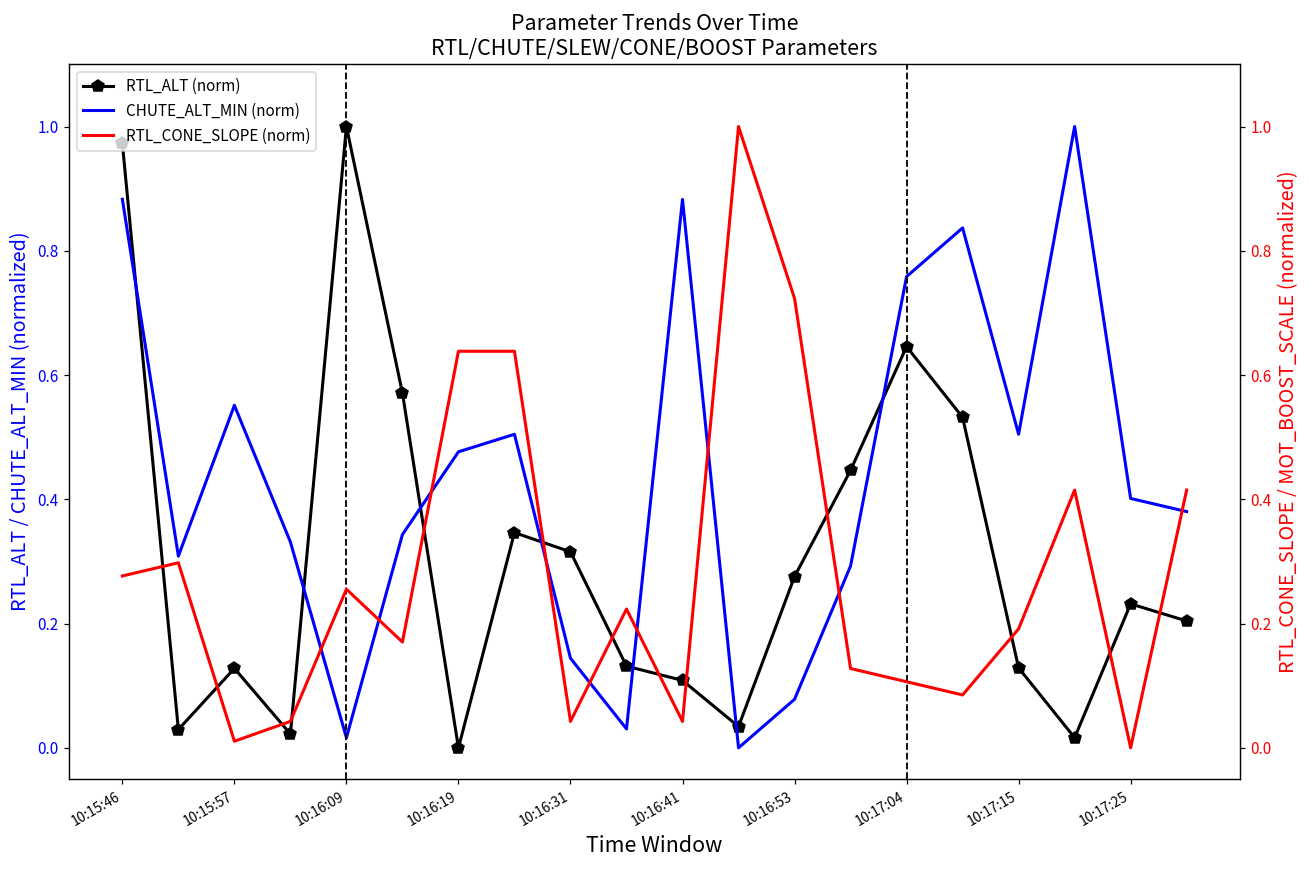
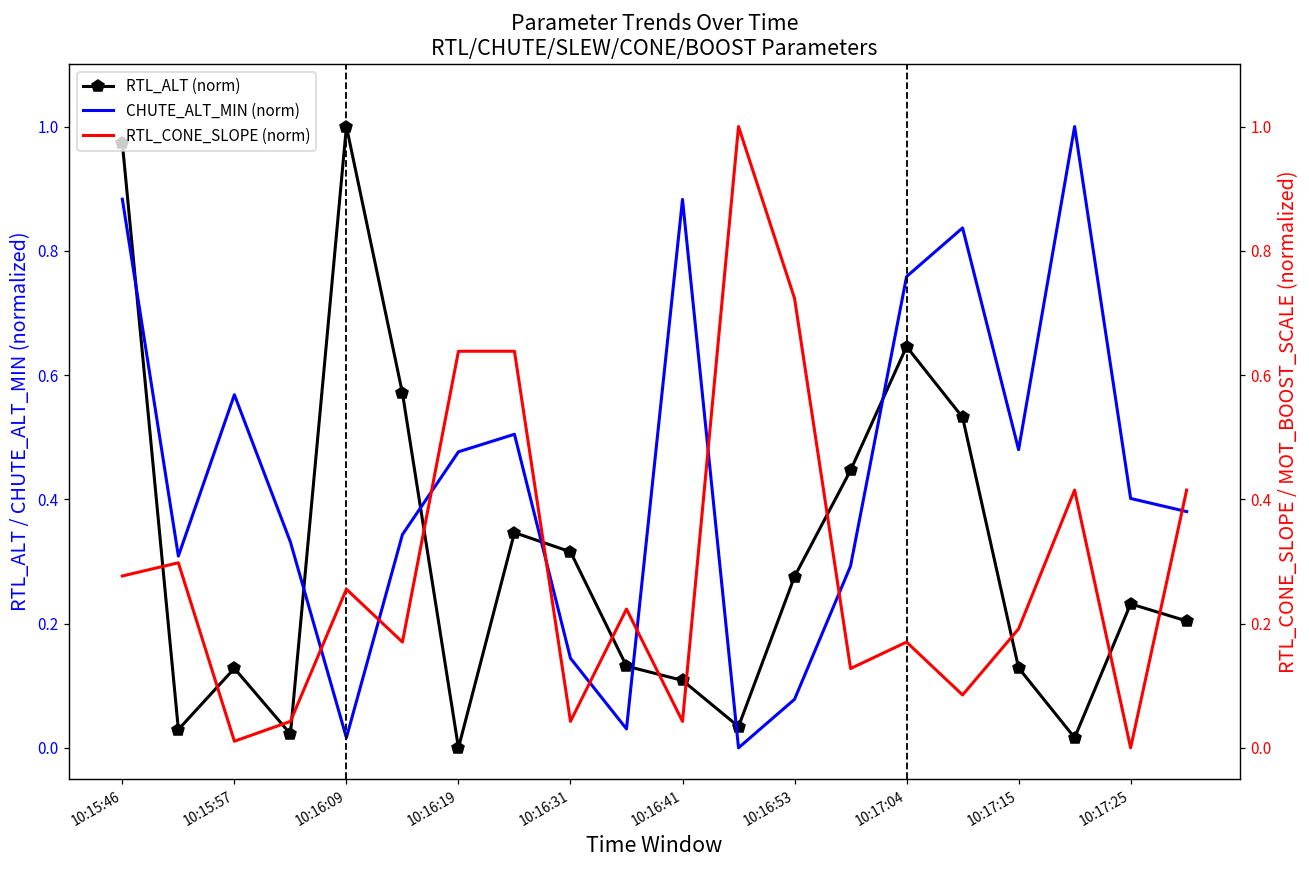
CHUTE_ALT_MIN (norm), 10:15:57: 0.55 -> 0.57
CHUTE_ALT_MIN (norm), 10:17:15: 0.50 -> 0.48
RTL_CONE_SLOPE (norm), 10:17:04: 0.11 -> 0.17
